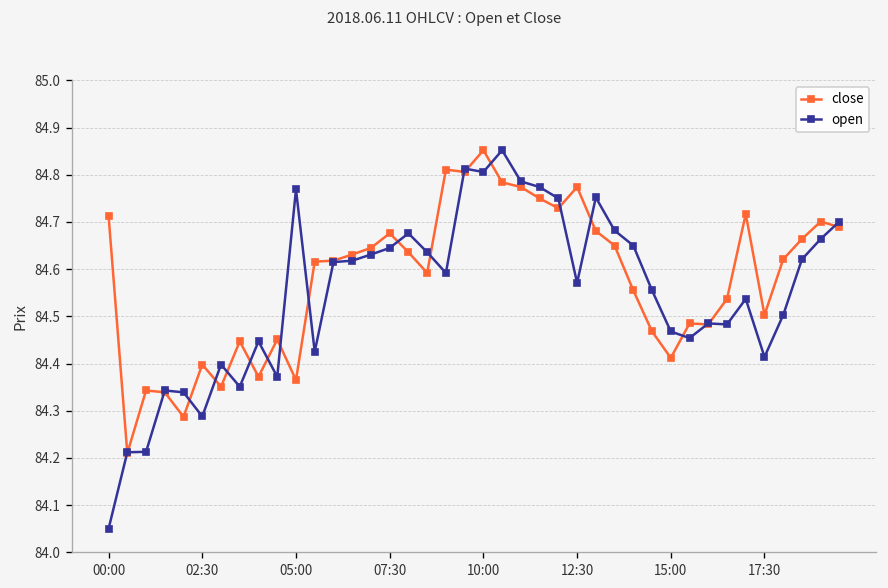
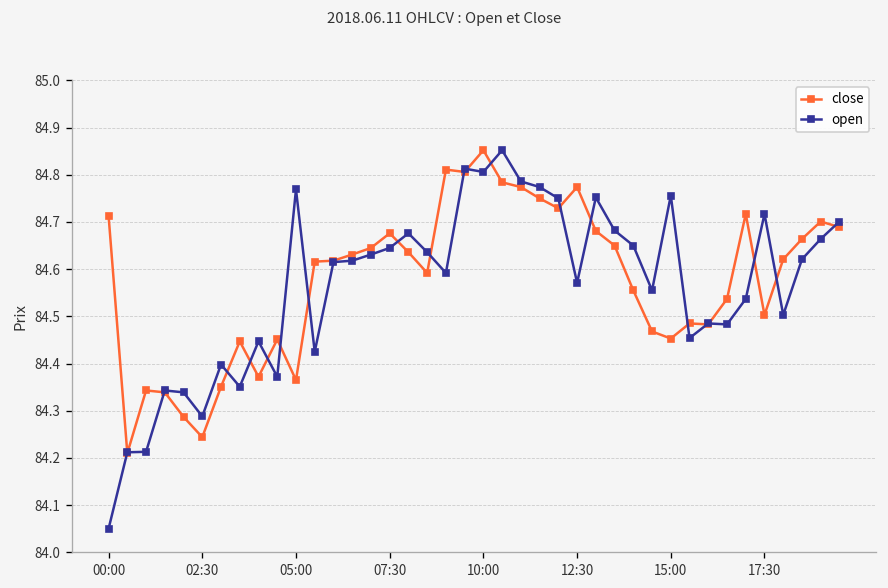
close, 02:30: 84.40 -> 84.24
close, 15:00: 84.41 -> 84.45
open, 15:00: 84.47 -> 84.76
open, 17:30: 84.41 -> 84.72
